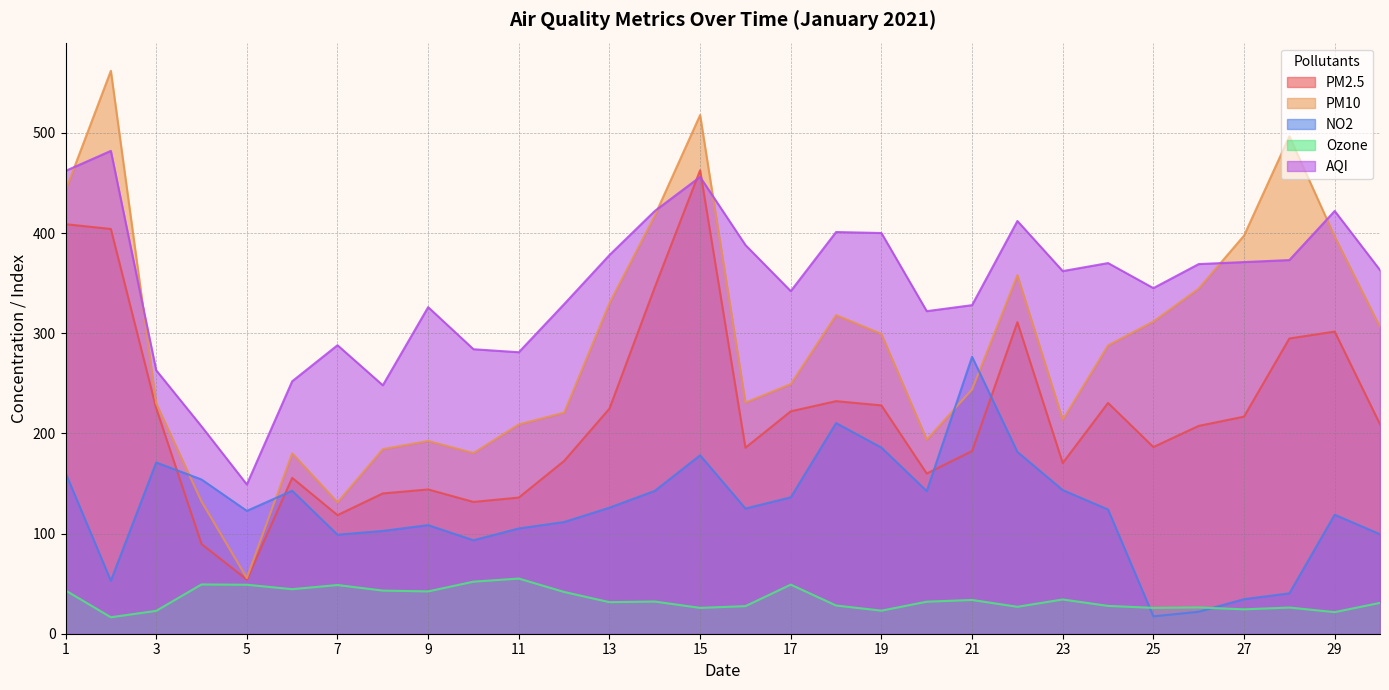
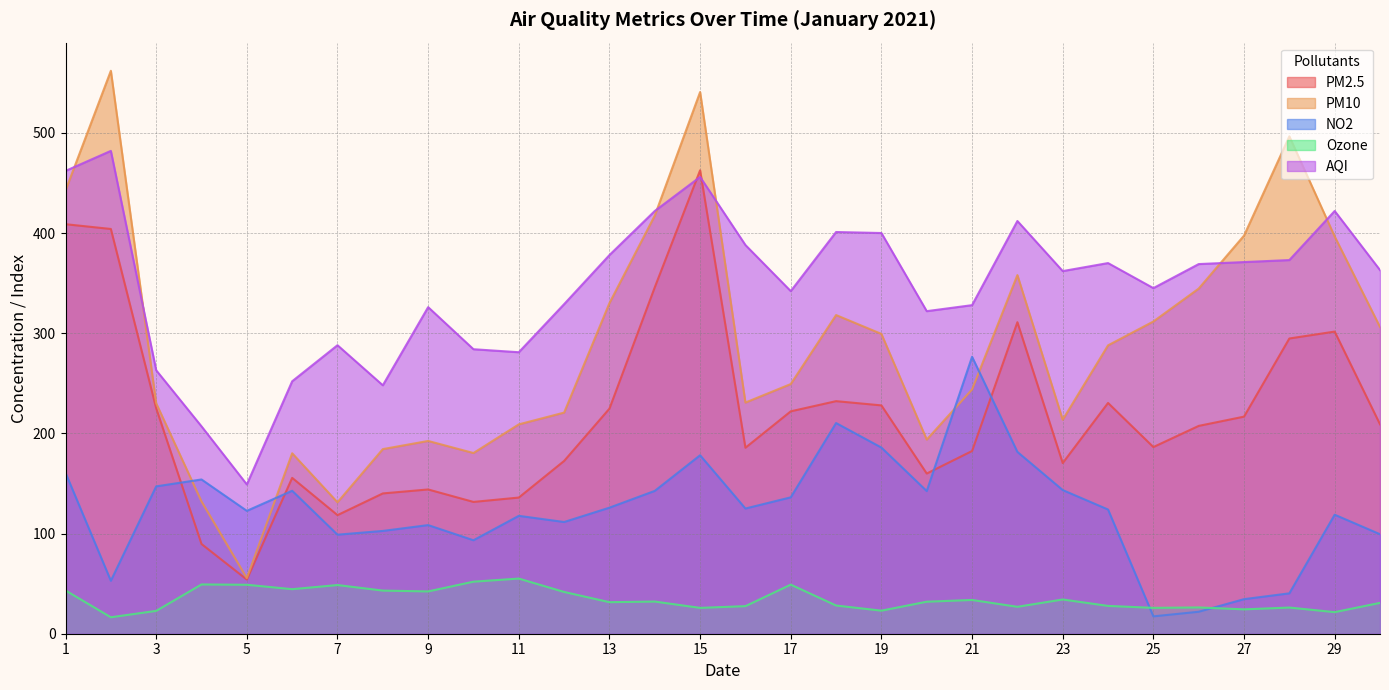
NO2, 3: 171 -> 147
NO2, 11: 105 -> 118
PM10, 15: 518 -> 541
